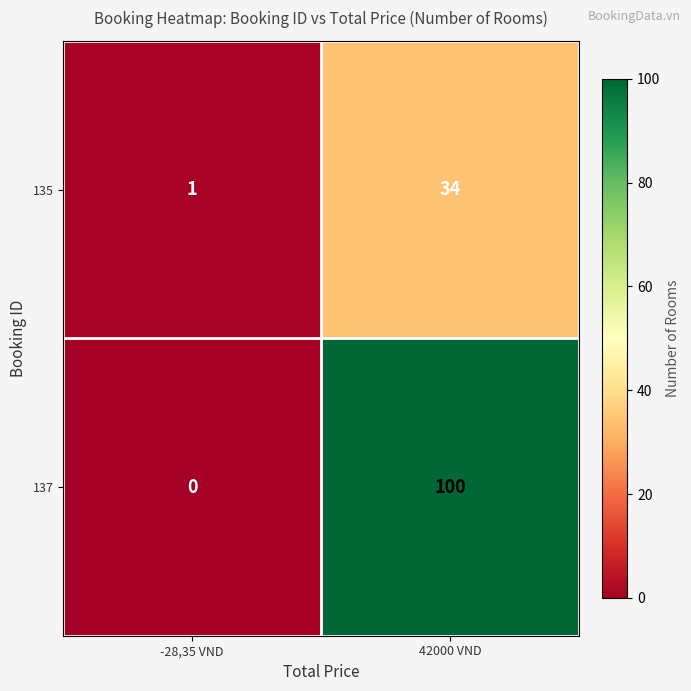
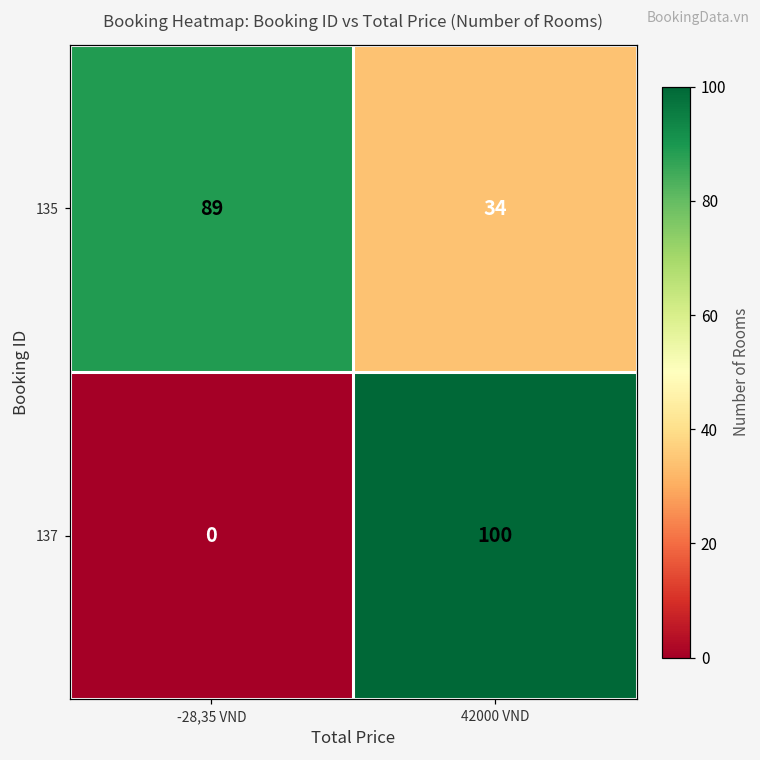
135, -28,35 VND: 1 -> 89
